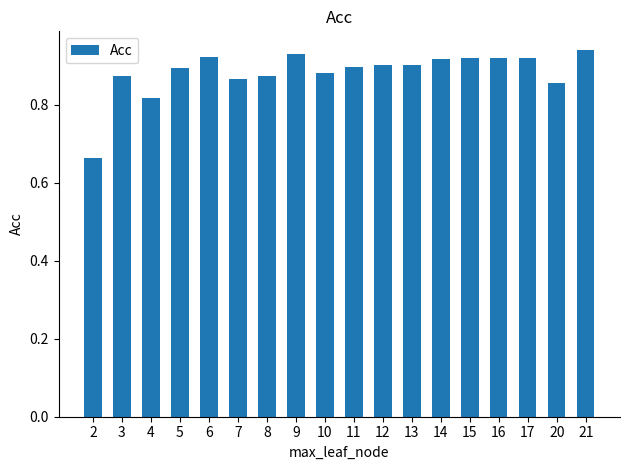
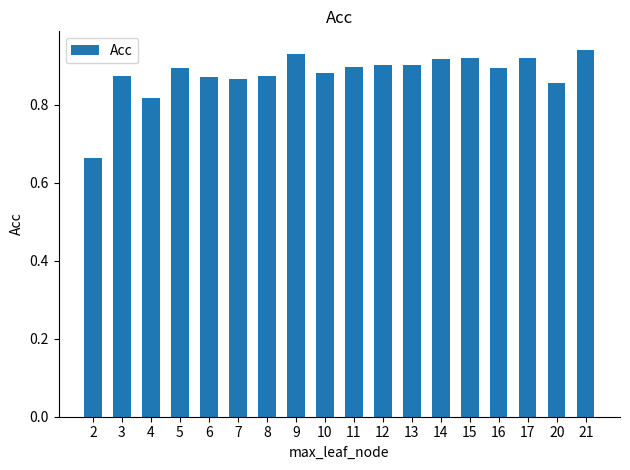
6: 0.92 -> 0.87
16: 0.92 -> 0.89
